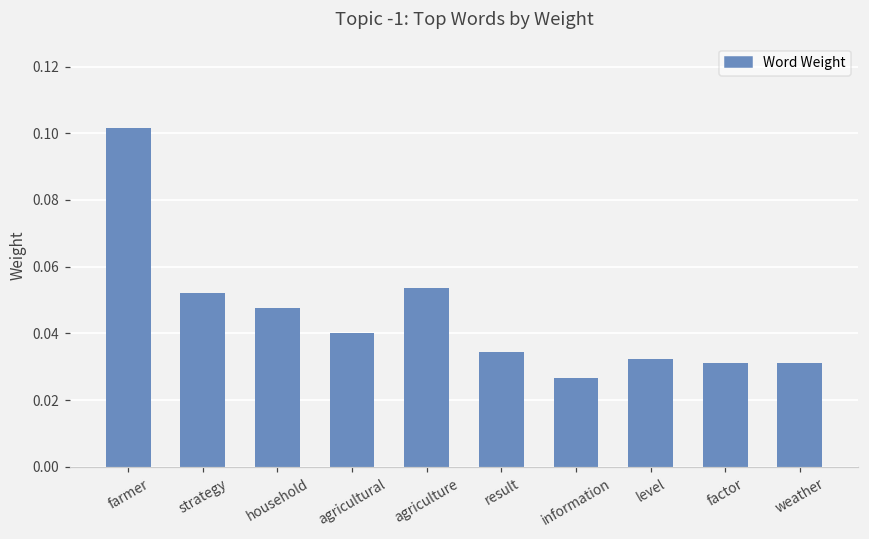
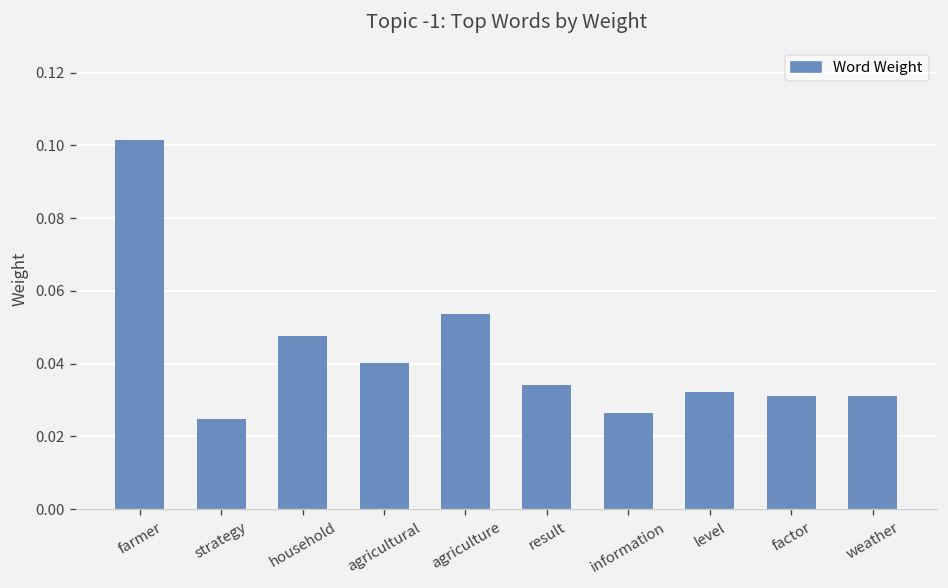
strategy: 0.052 -> 0.025
